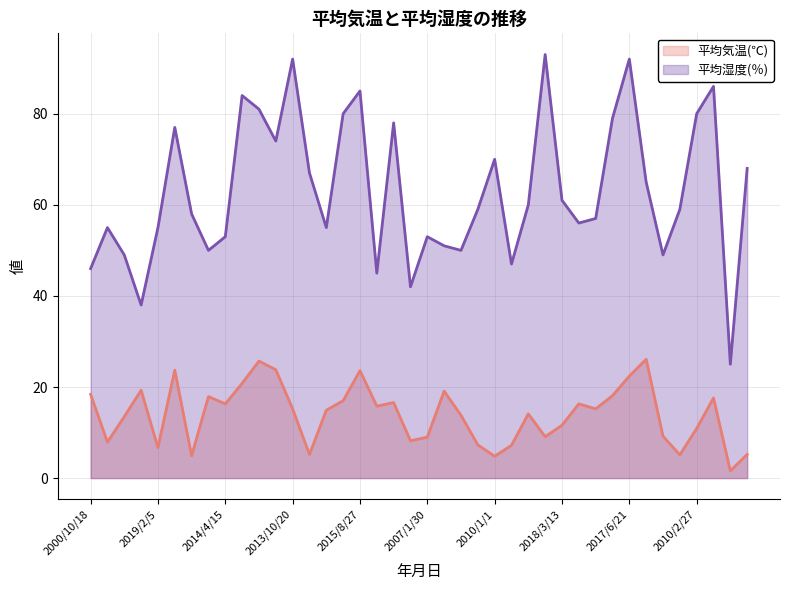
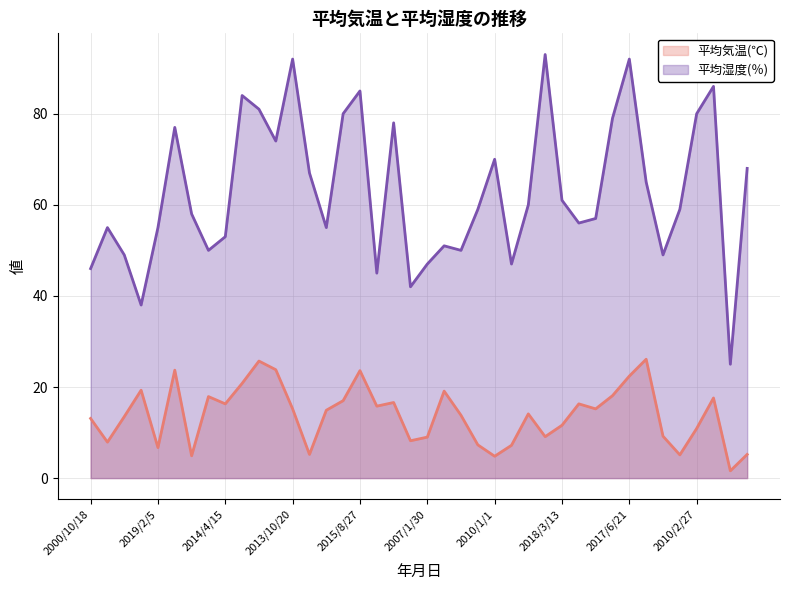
平均気温(℃), 2000/10/18: 18 -> 13
平均湿度(％), 2007/1/30: 53 -> 47
